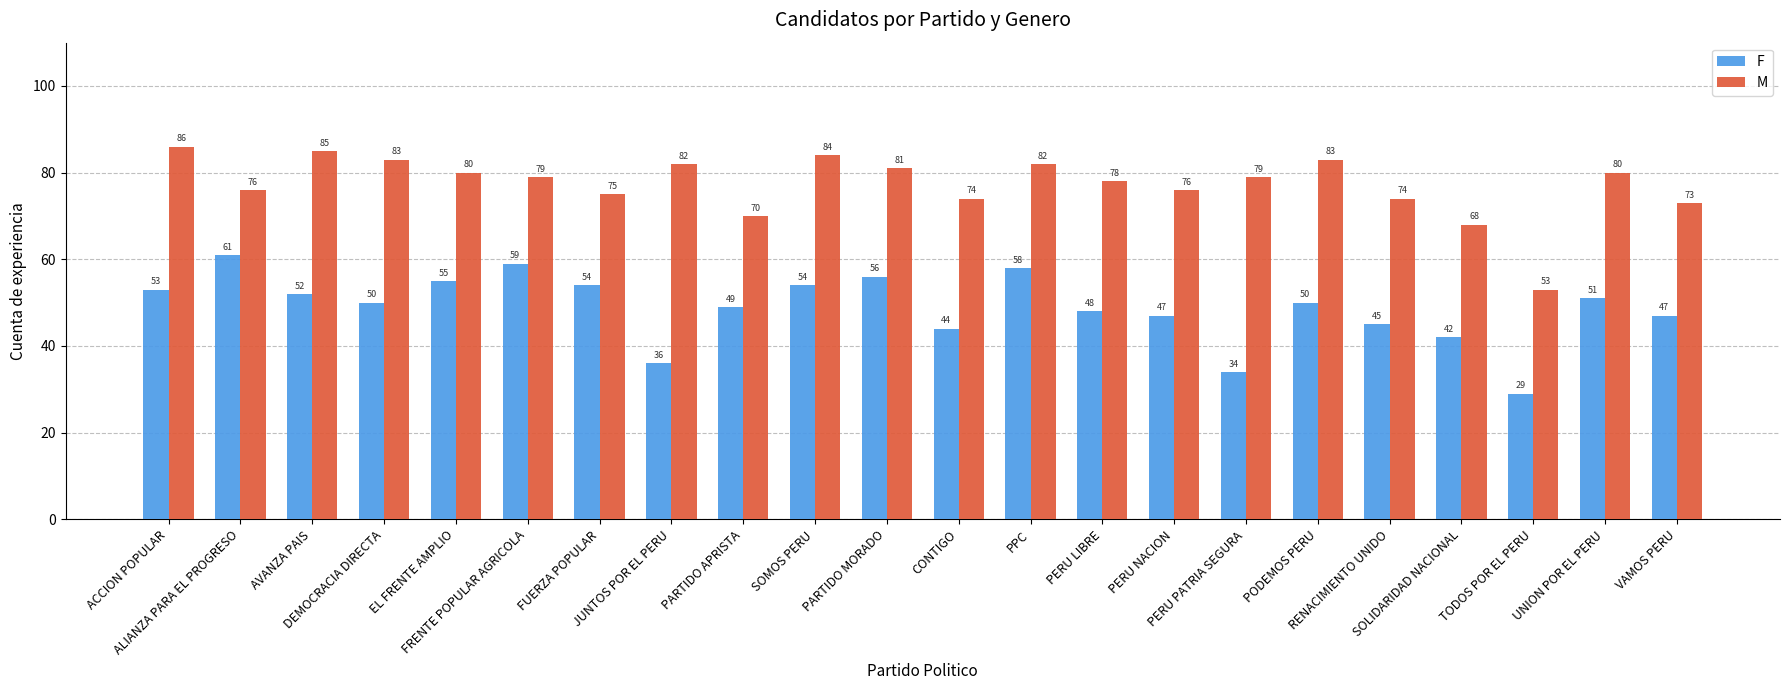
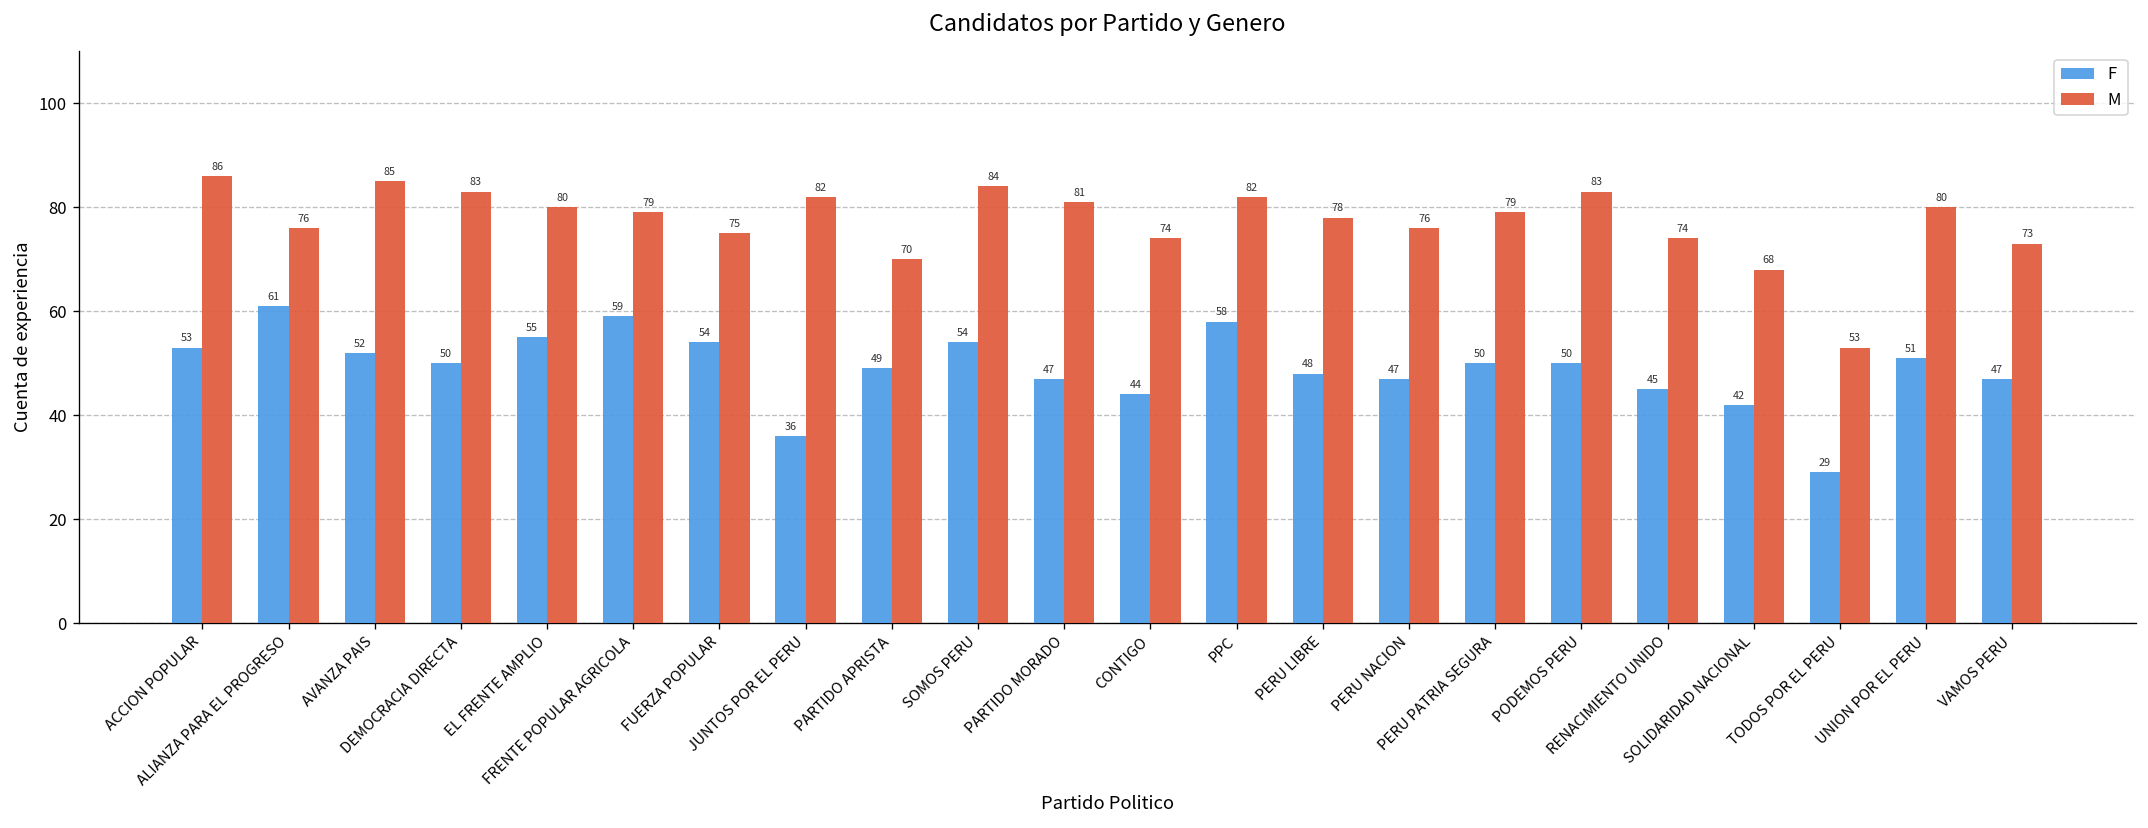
F, PARTIDO MORADO: 56 -> 47
F, PERU PATRIA SEGURA: 34 -> 50
